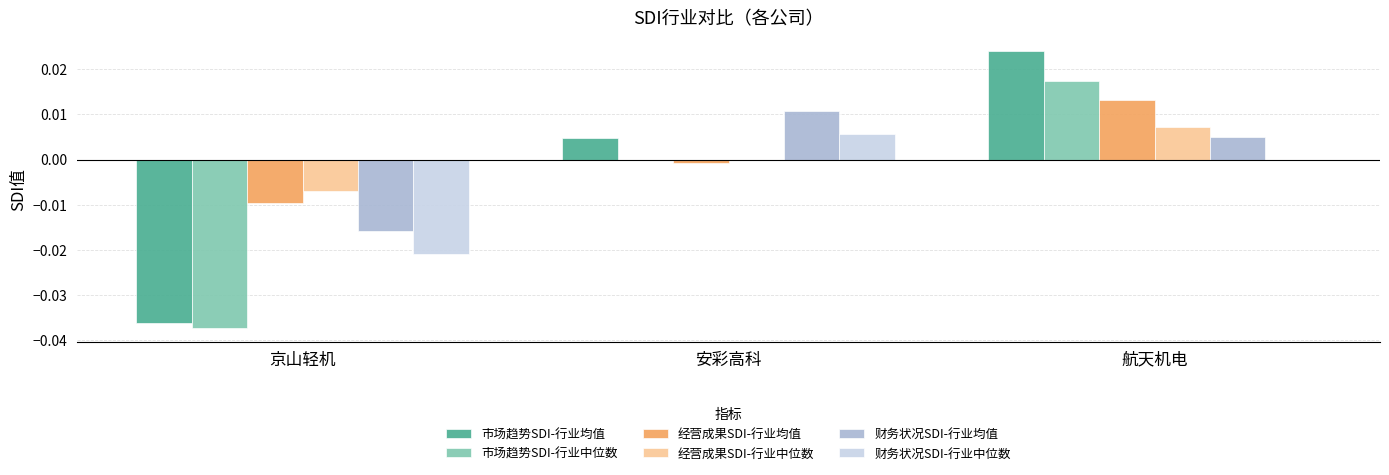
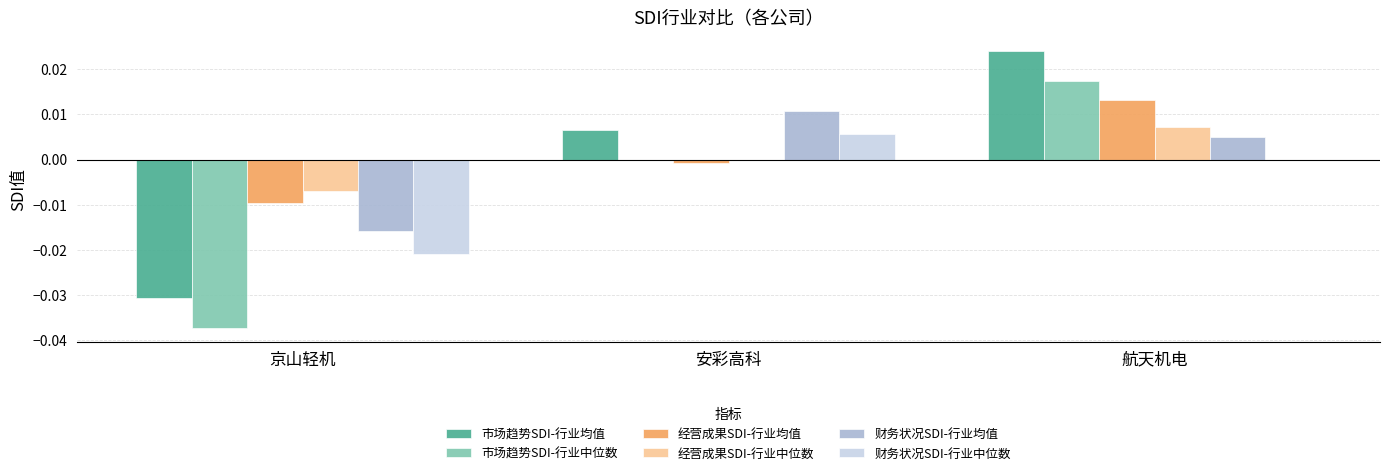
市场趋势SDI-行业均值, 京山轻机: -0.036 -> -0.031
市场趋势SDI-行业均值, 安彩高科: 0.005 -> 0.007
